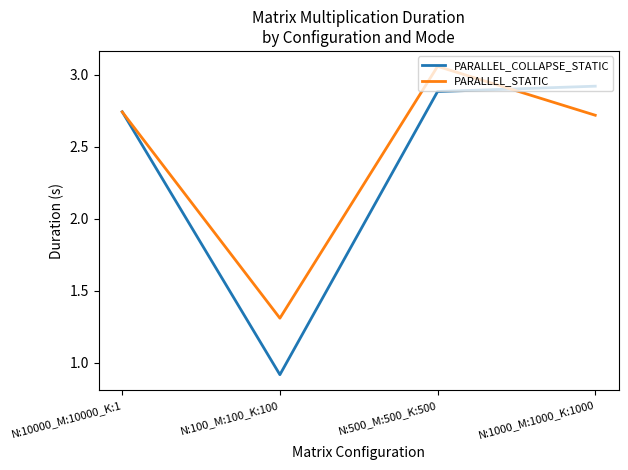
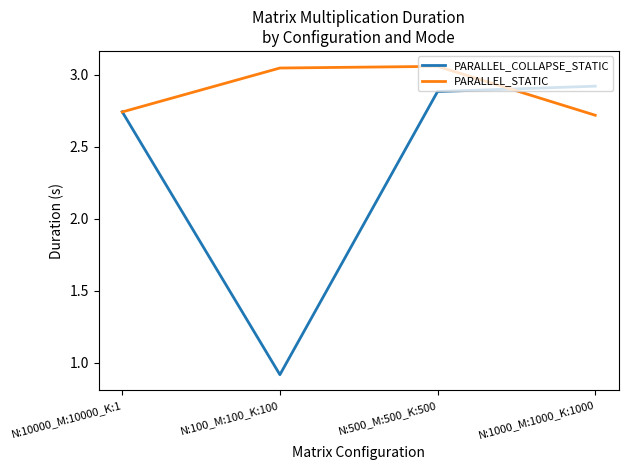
PARALLEL_STATIC, N:100_M:100_K:100: 1.31 -> 3.05
